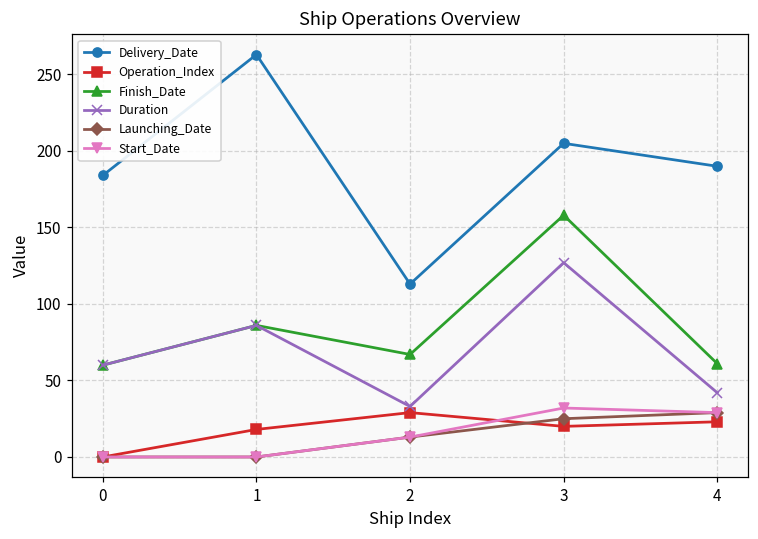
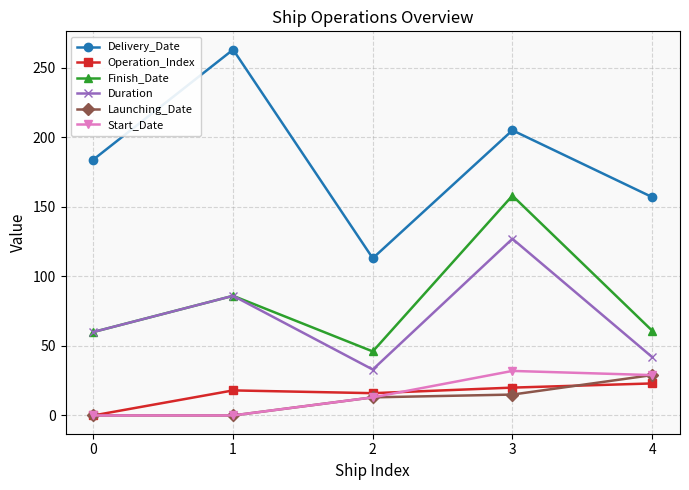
Operation_Index, 2: 29 -> 16
Finish_Date, 2: 67 -> 46
Launching_Date, 3: 25 -> 15
Delivery_Date, 4: 190 -> 157
